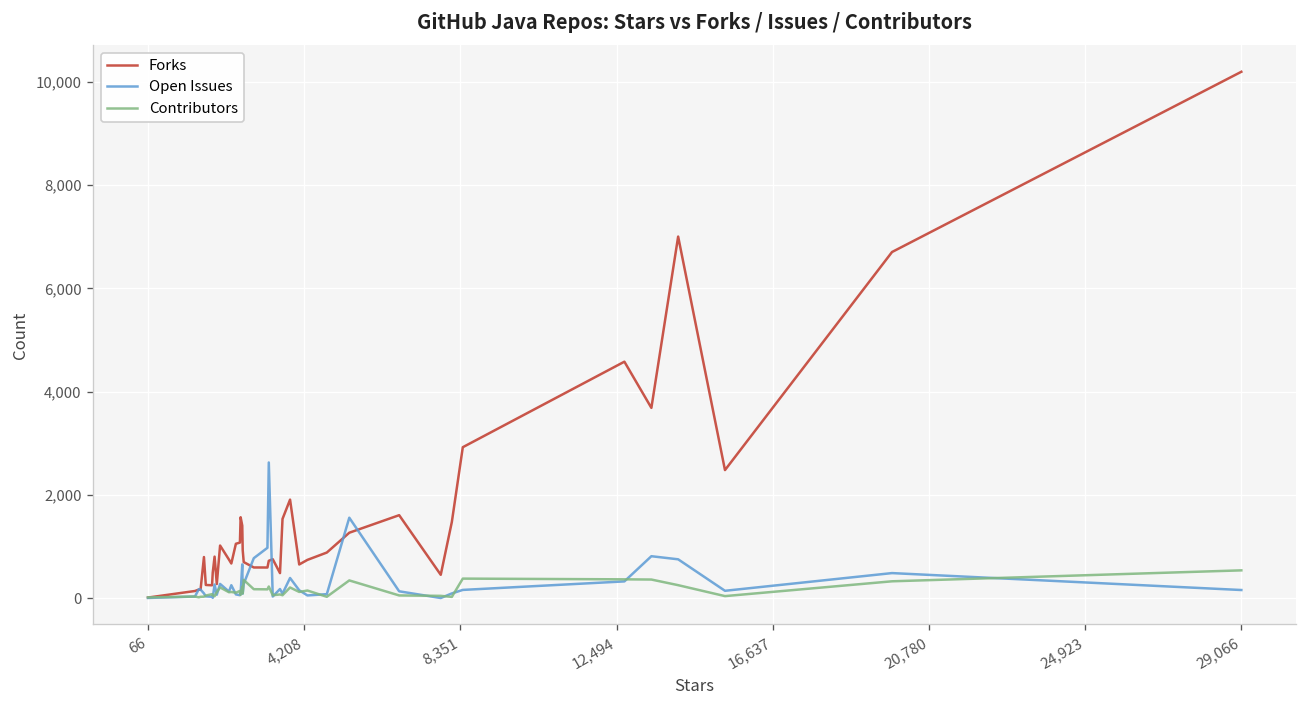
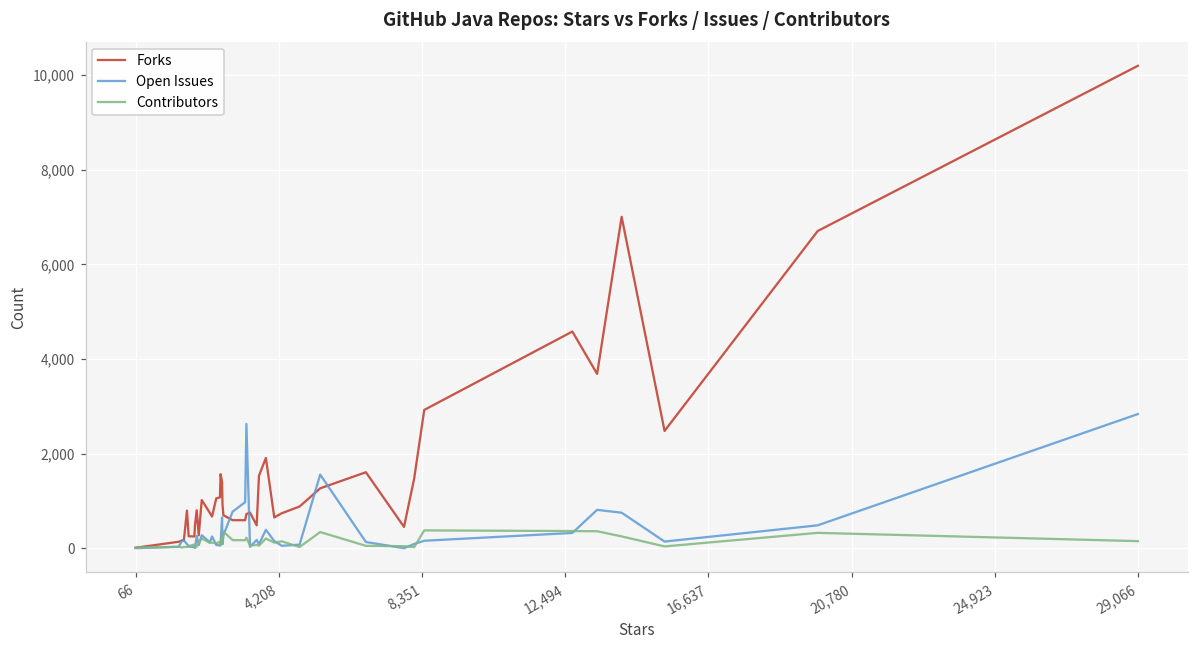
Open Issues, 29,066: 200 -> 2,800
Contributors, 29,066: 500 -> 100
